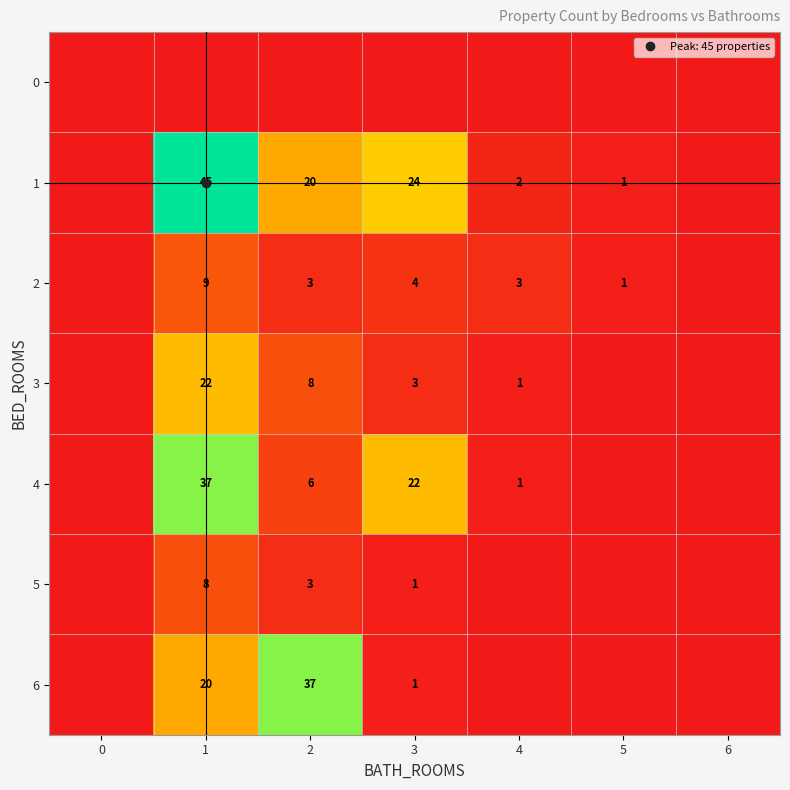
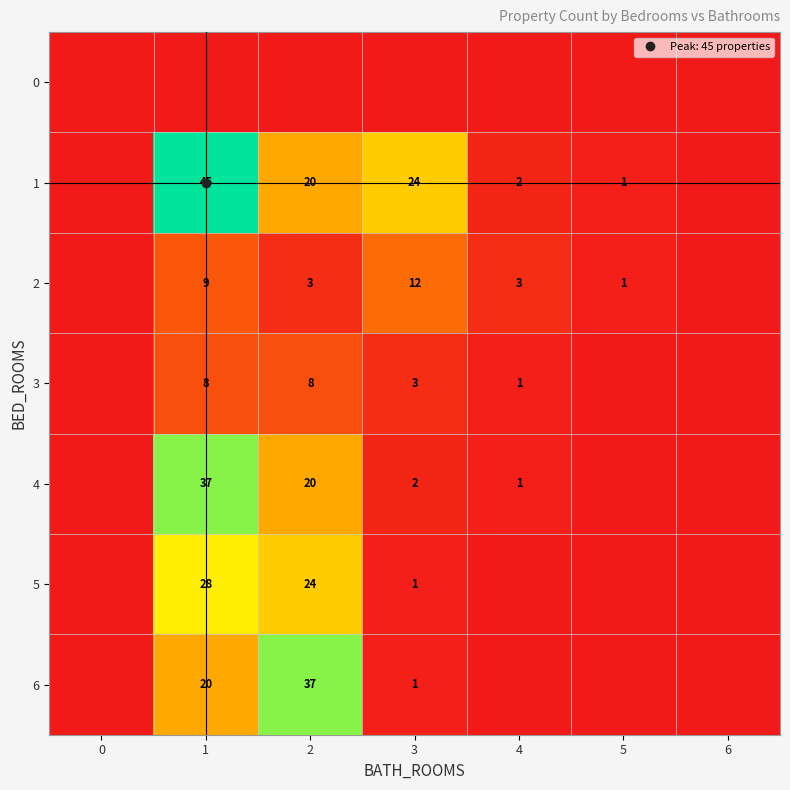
2, 3: 4 -> 12
3, 1: 22 -> 8
4, 2: 6 -> 20
4, 3: 22 -> 2
5, 1: 8 -> 28
5, 2: 3 -> 24
